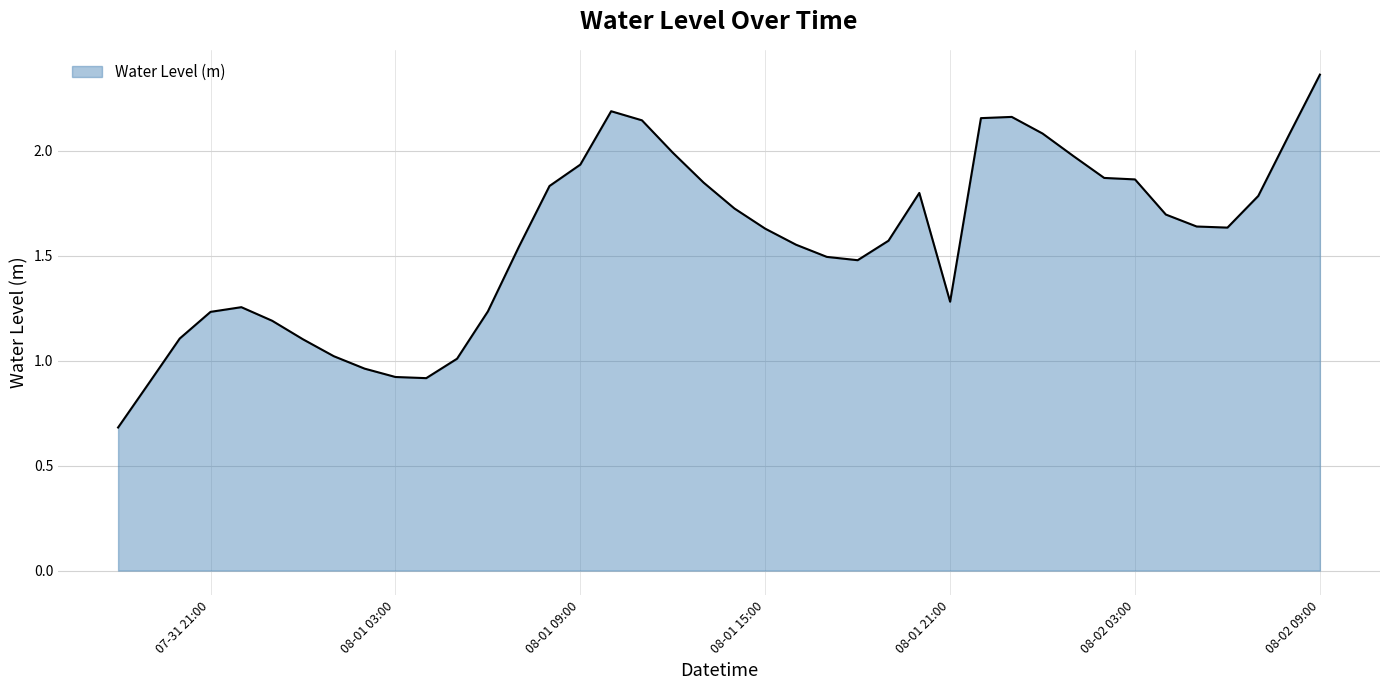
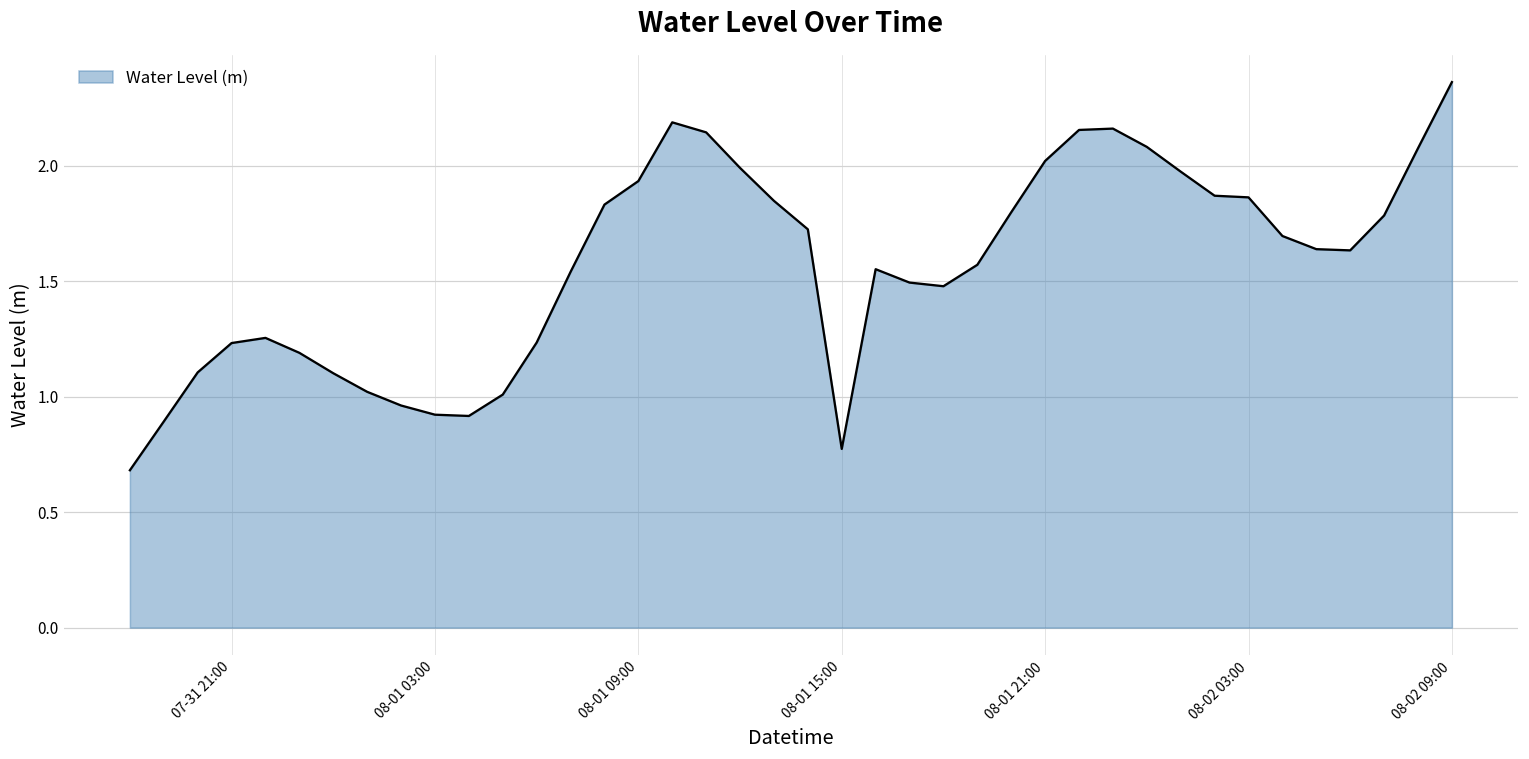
08-01 15:00: 1.63 -> 0.77
08-01 21:00: 1.28 -> 2.02
